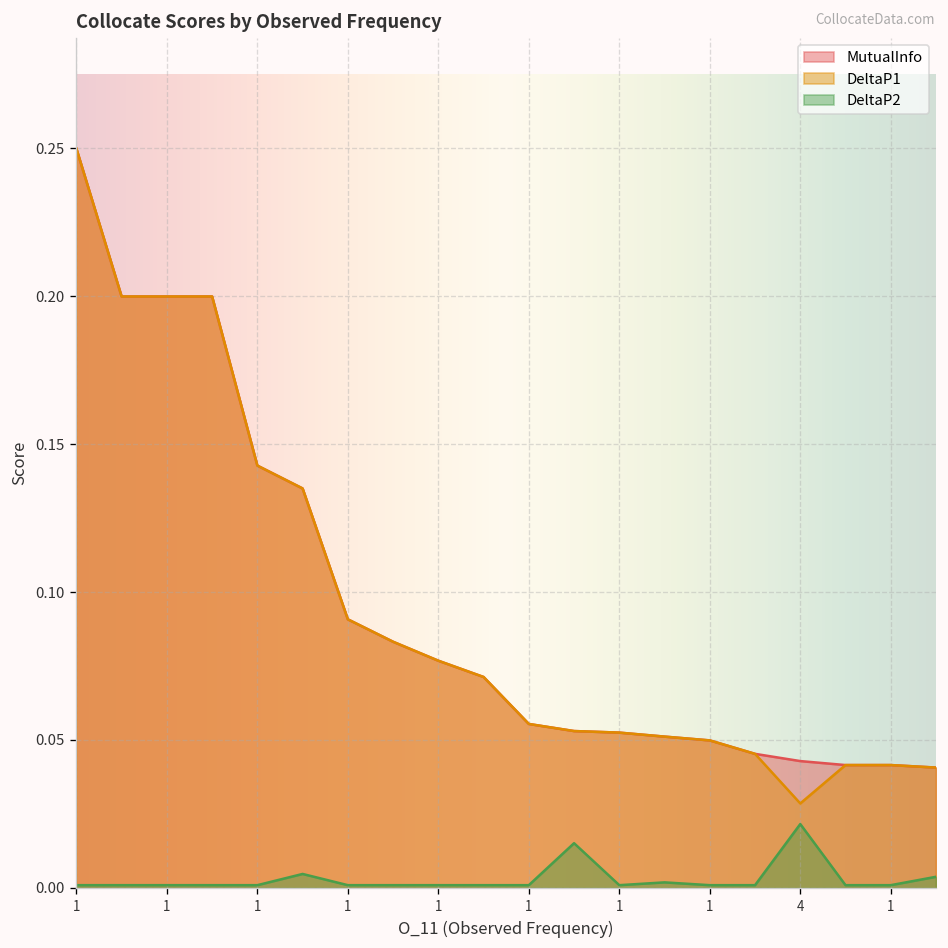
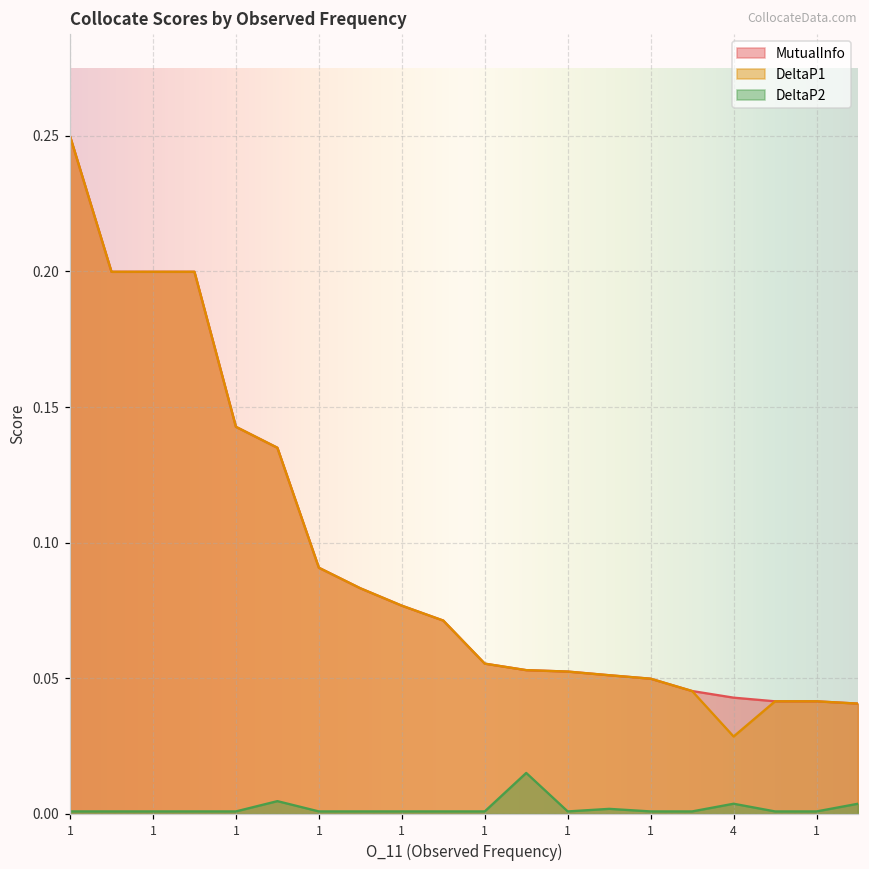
DeltaP2, 4: 0.022 -> 0.004
